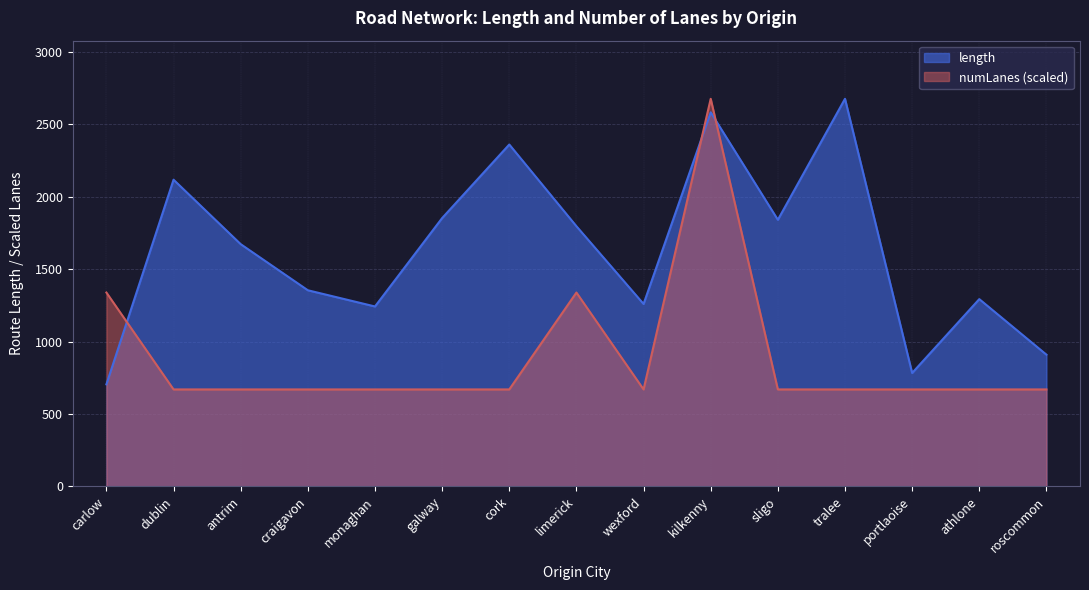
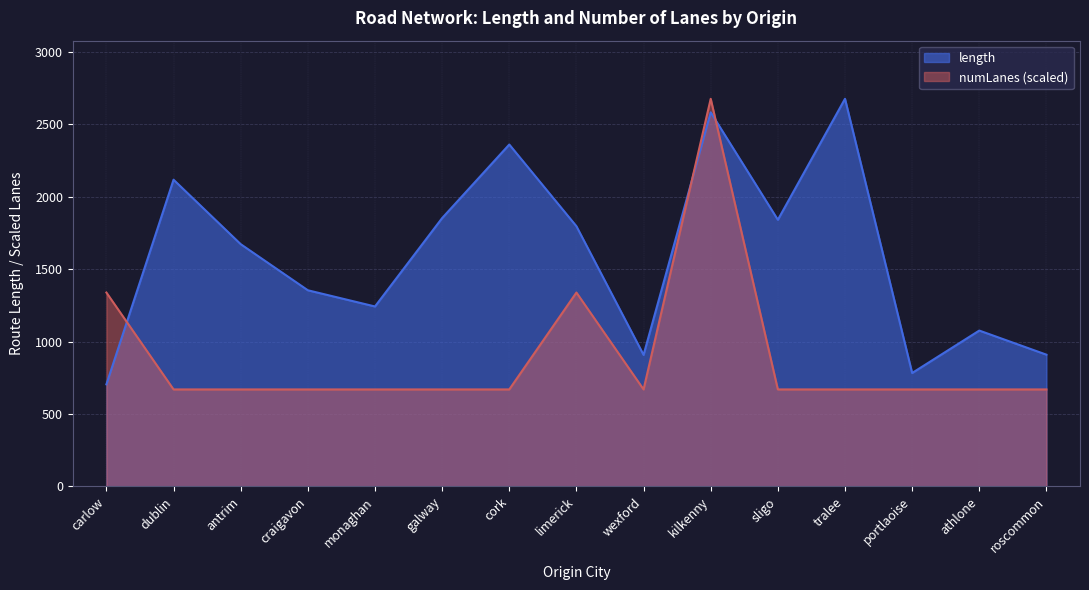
length, wexford: 1260 -> 910
length, athlone: 1290 -> 1080
